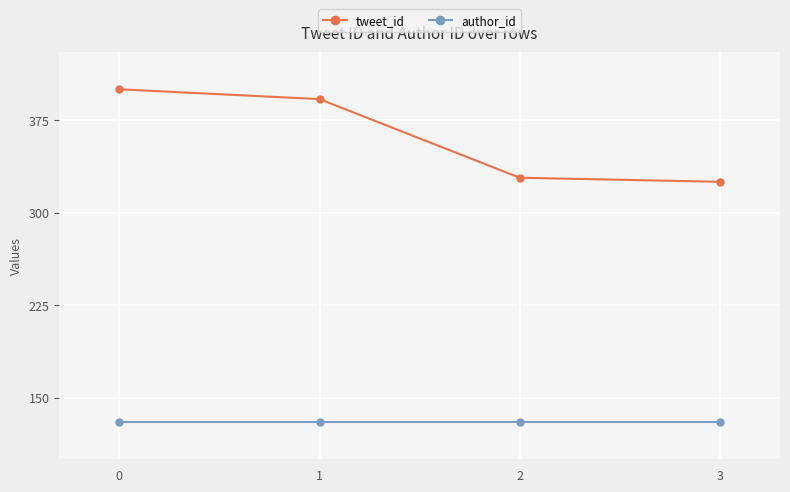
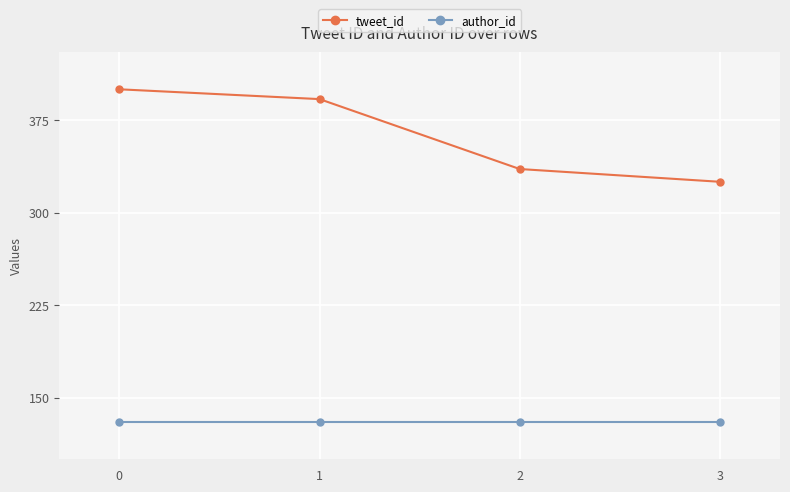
tweet_id, 2: 328 -> 335
